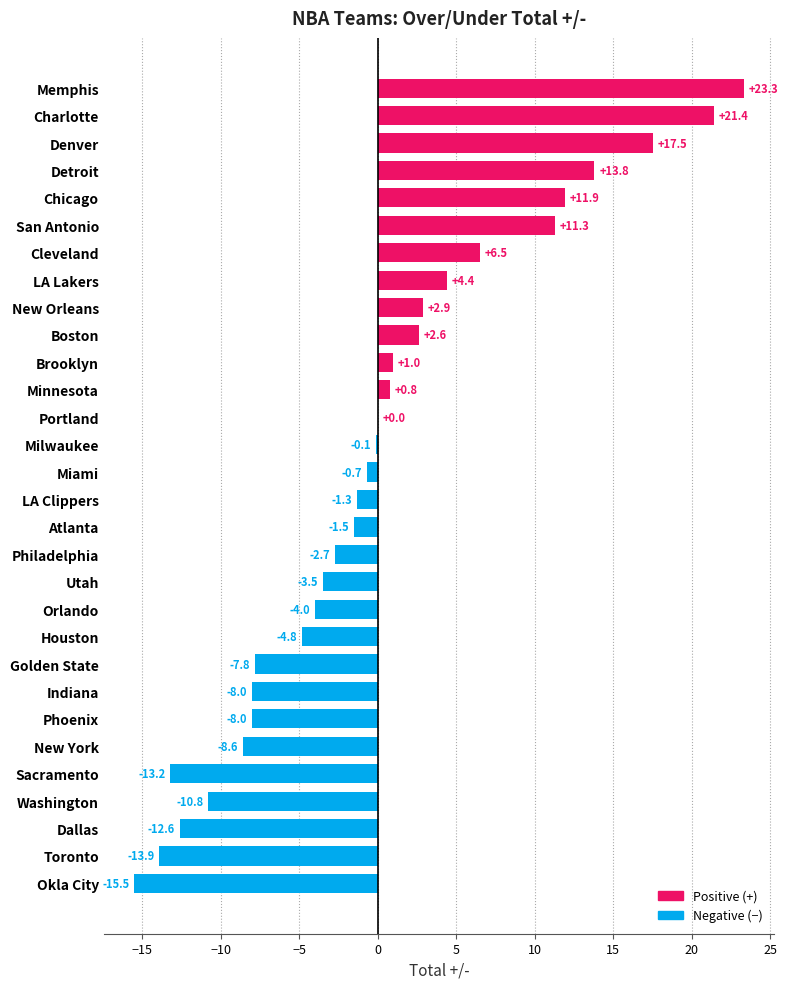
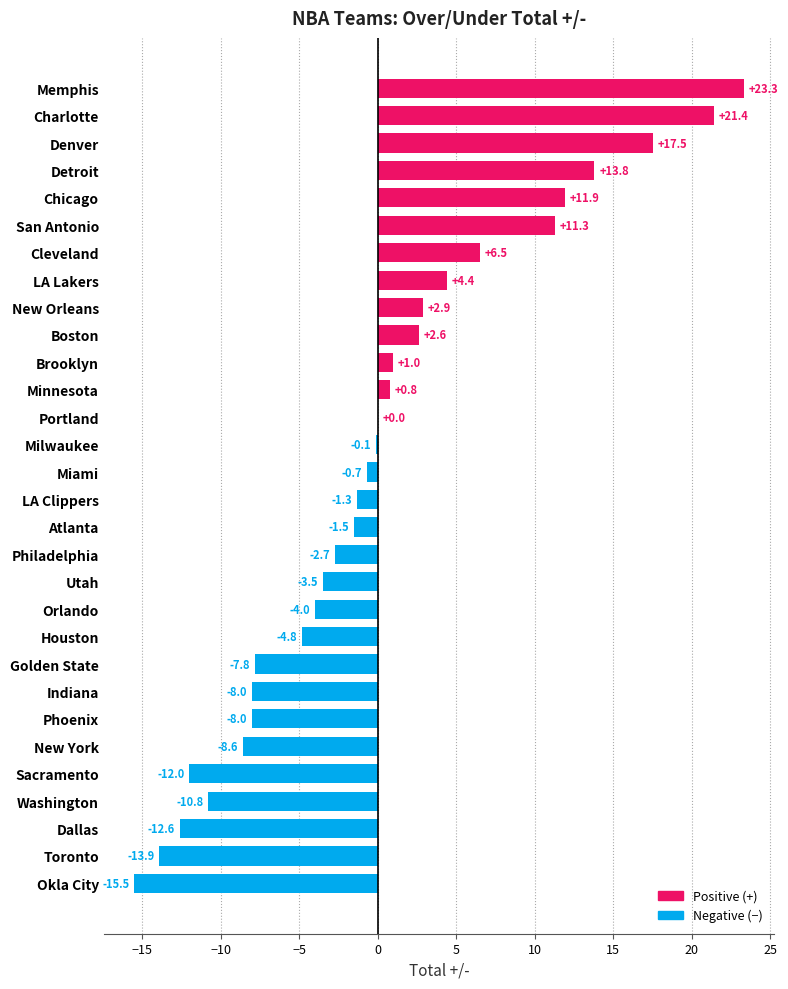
Sacramento: -13.2 -> -12.0
